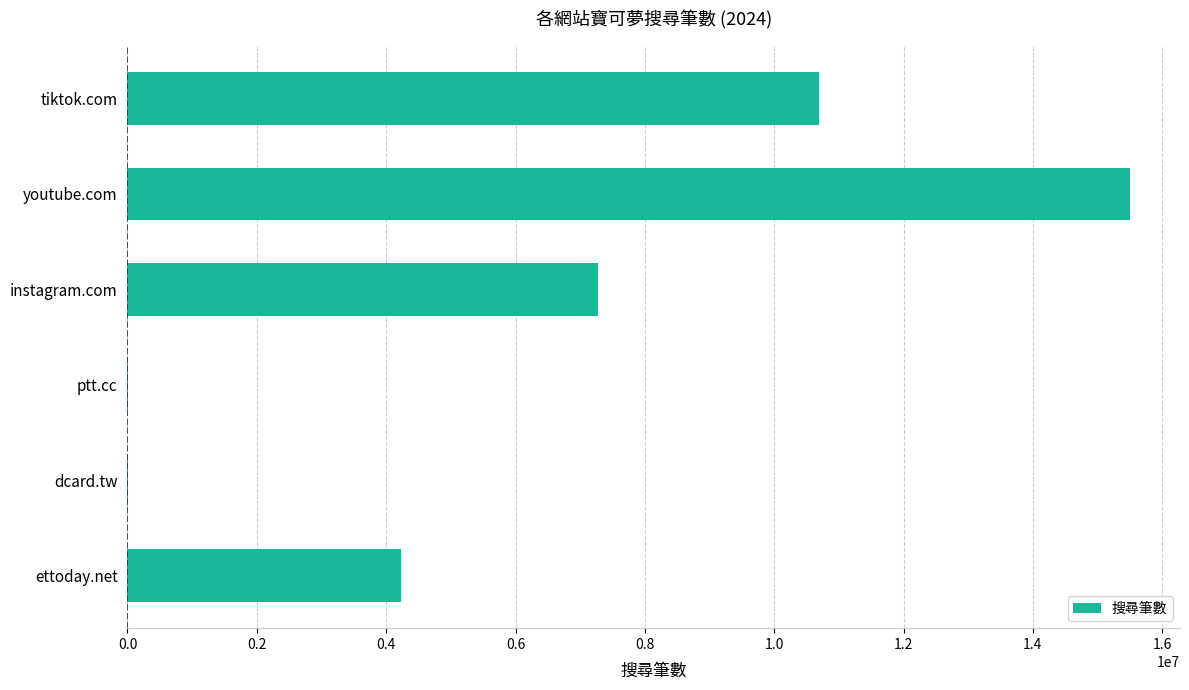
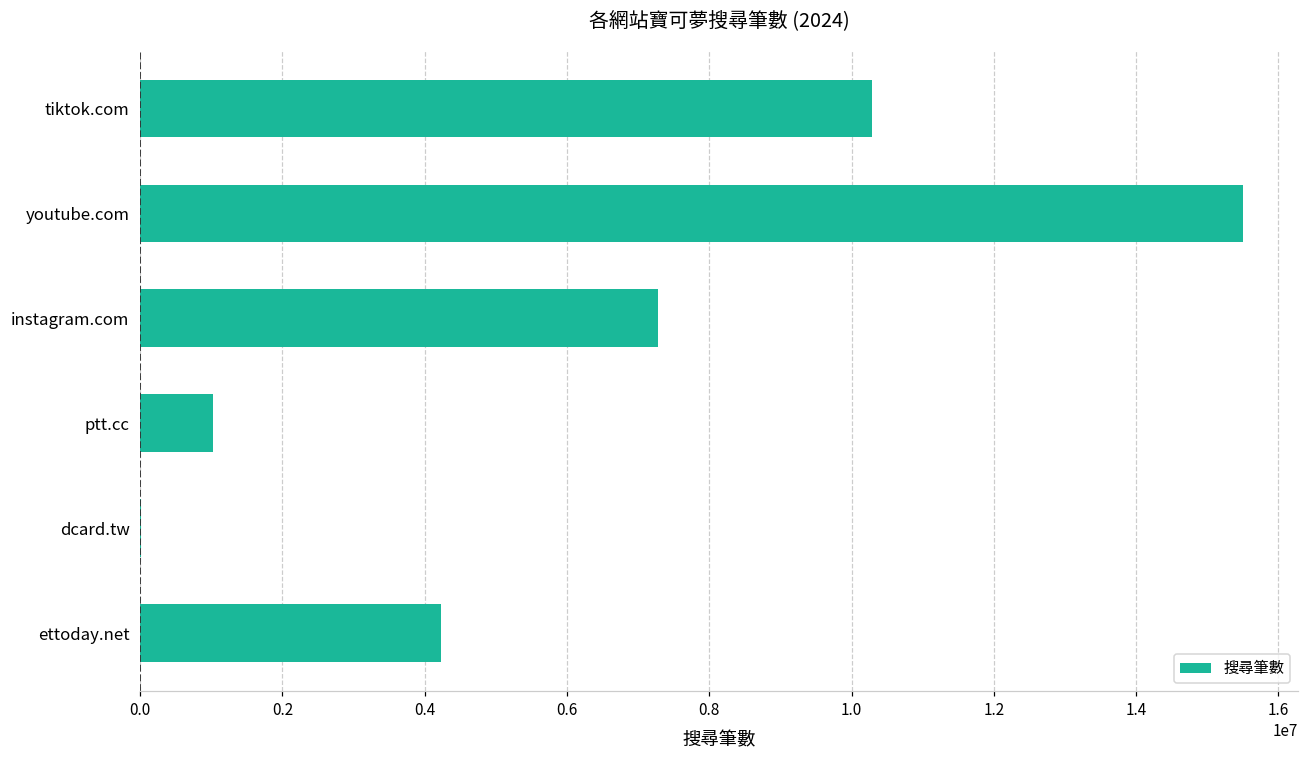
tiktok.com: 10700000 -> 10300000
ptt.cc: 0 -> 1000000
